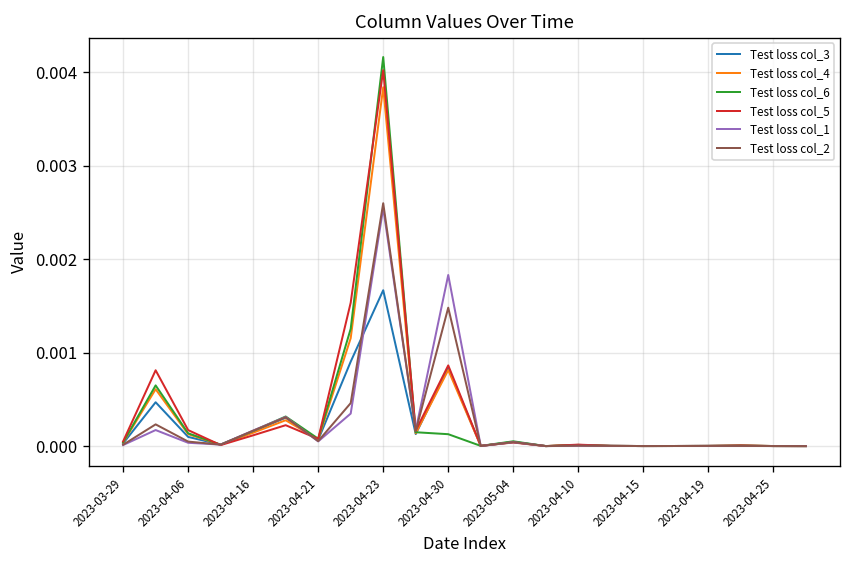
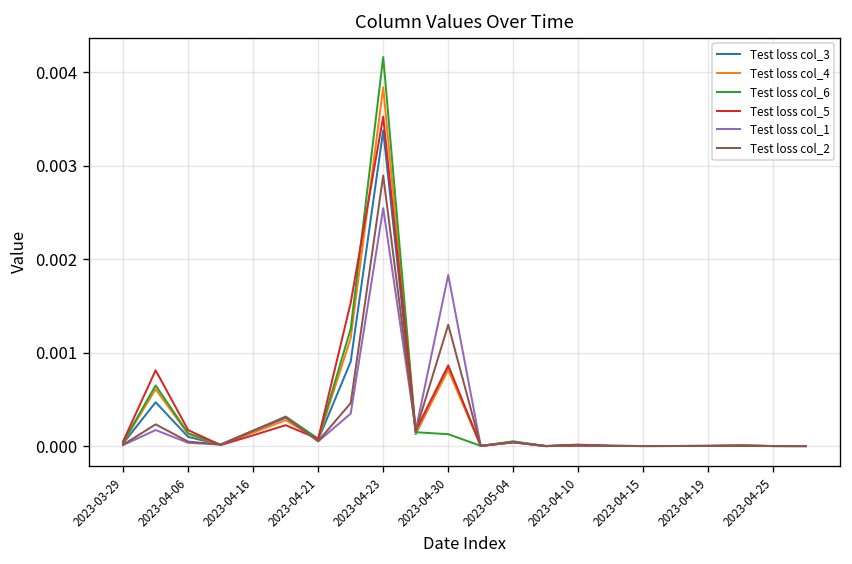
Test loss col_3, 2023-04-23: 0.0017 -> 0.0034
Test loss col_5, 2023-04-23: 0.0040 -> 0.0035
Test loss col_2, 2023-04-23: 0.0026 -> 0.0029
Test loss col_2, 2023-04-30: 0.0015 -> 0.0013
